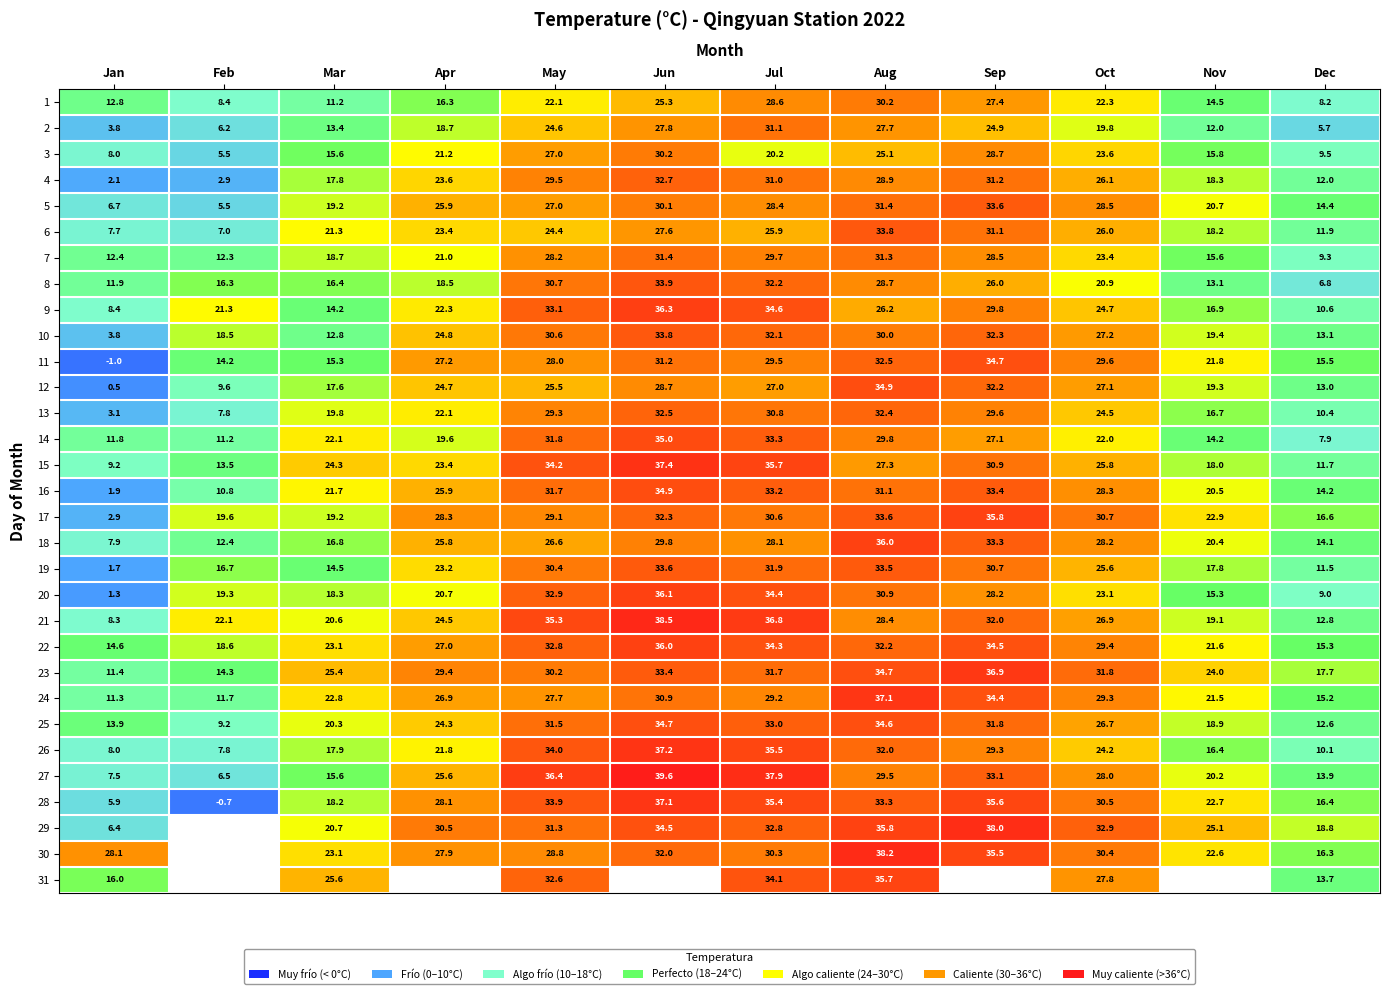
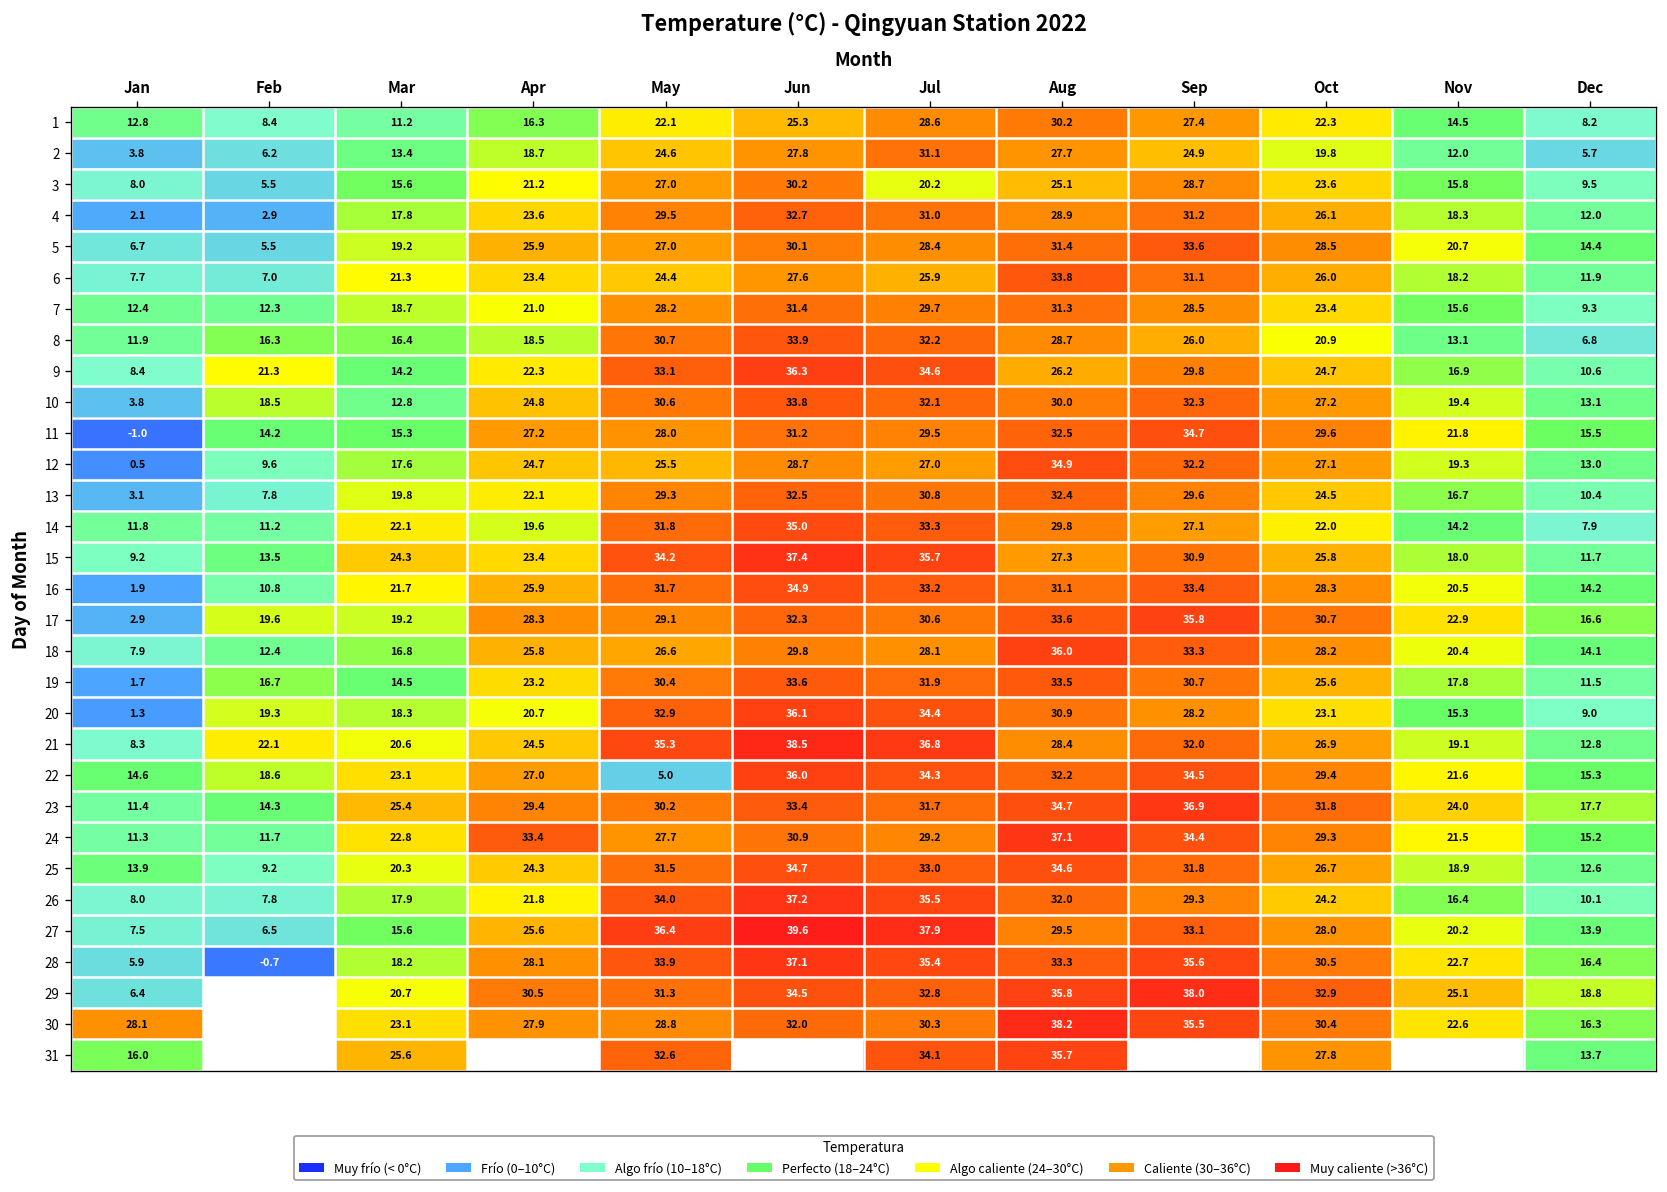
22, May: 32.8 -> 5.0
24, Apr: 26.9 -> 33.4
